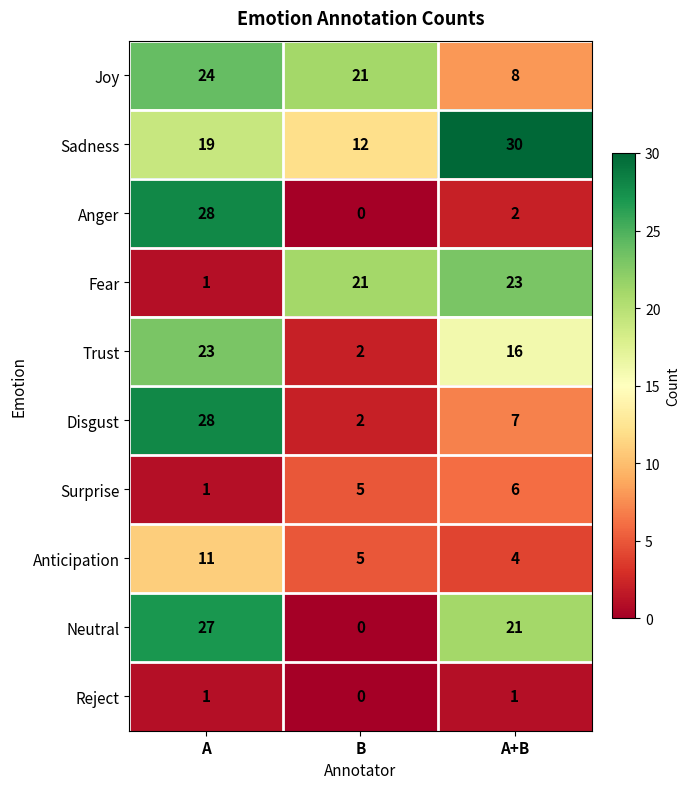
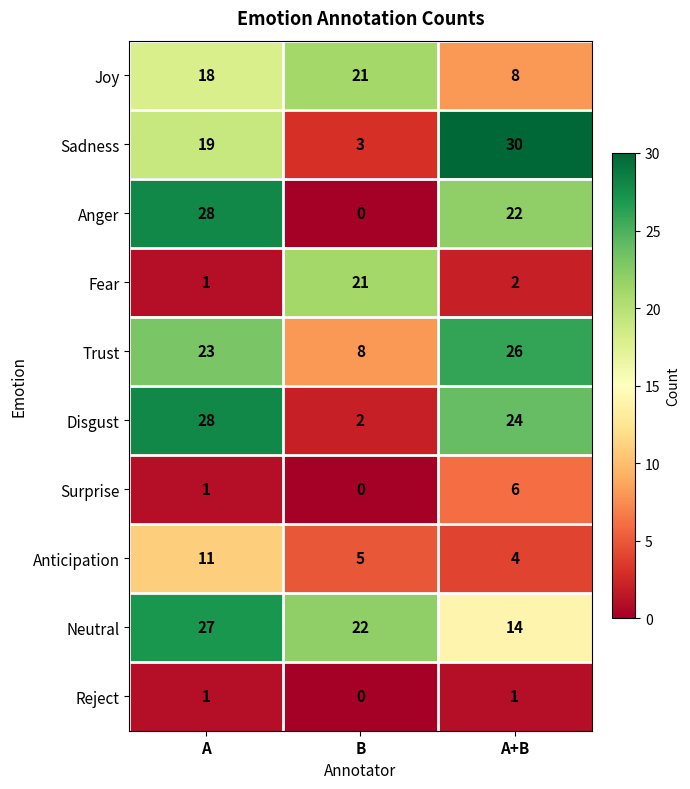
Joy, A: 24 -> 18
Sadness, B: 12 -> 3
Anger, A+B: 2 -> 22
Fear, A+B: 23 -> 2
Trust, B: 2 -> 8
Trust, A+B: 16 -> 26
Disgust, A+B: 7 -> 24
Surprise, B: 5 -> 0
Neutral, B: 0 -> 22
Neutral, A+B: 21 -> 14
